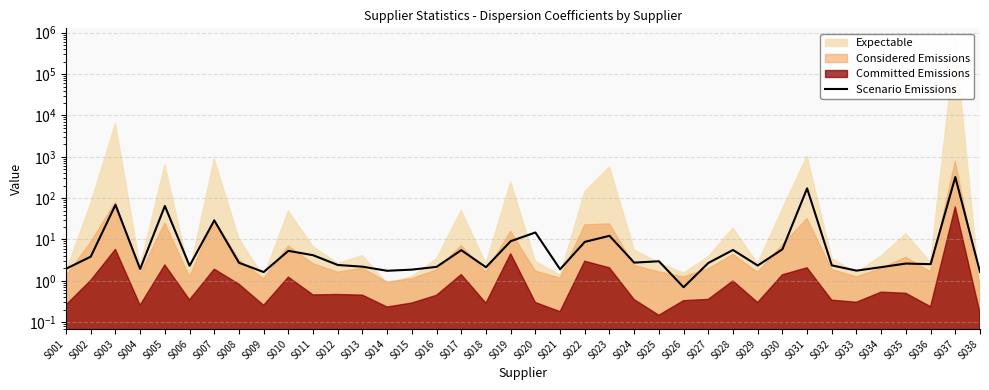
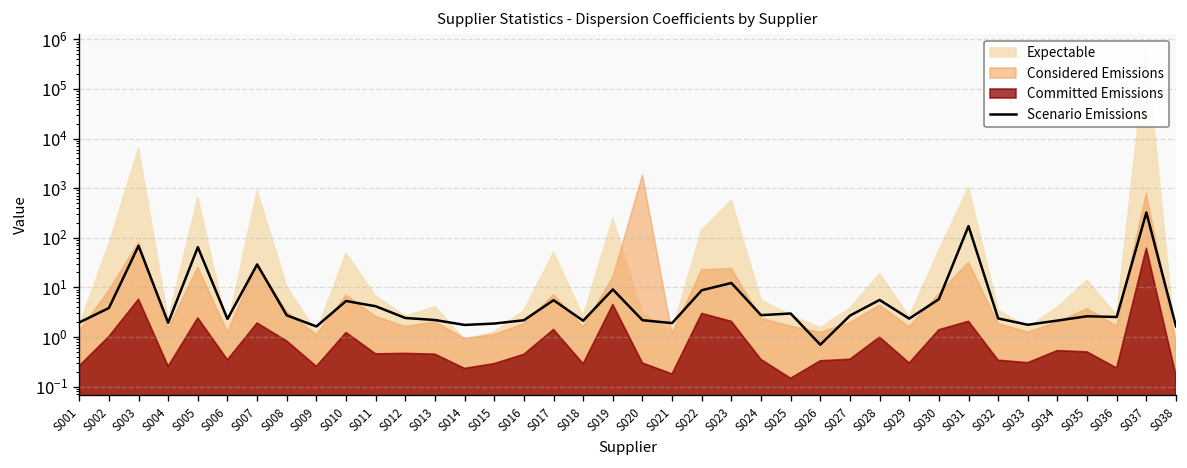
Scenario Emissions, S020: 15 -> 2
Considered Emissions, S020: 1.7 -> 2000
